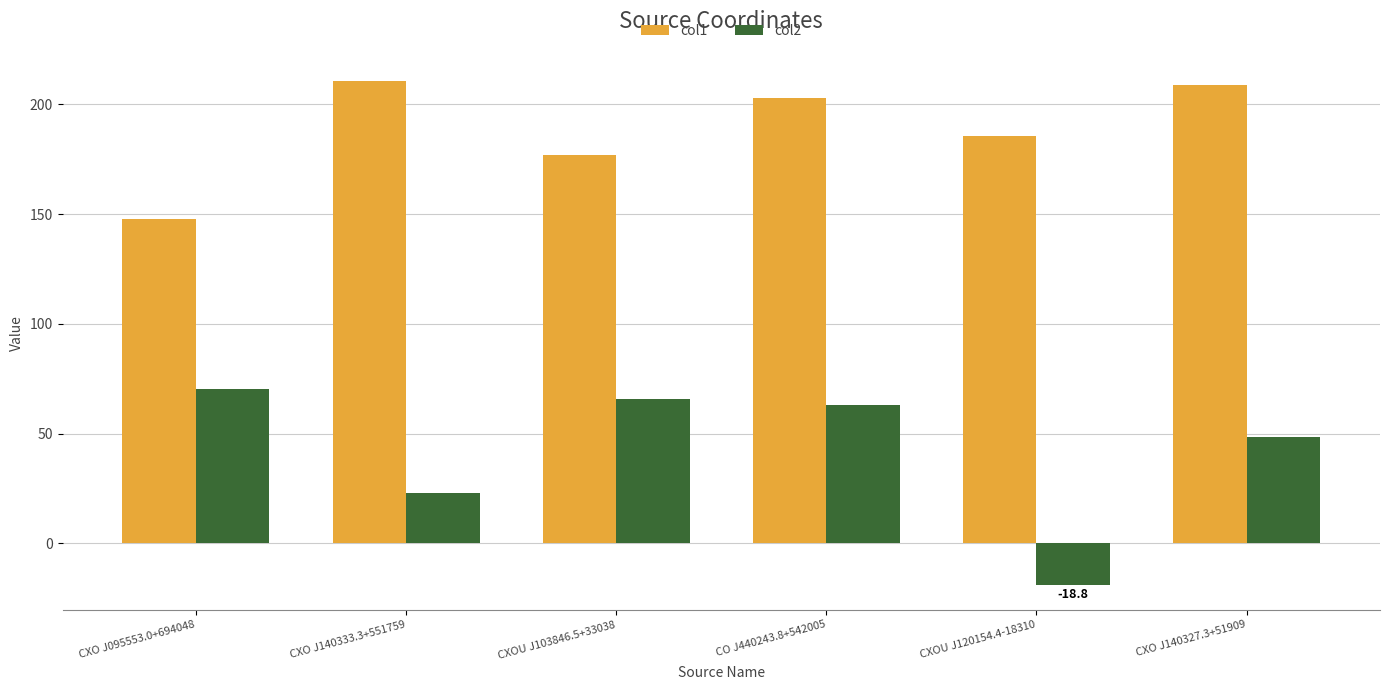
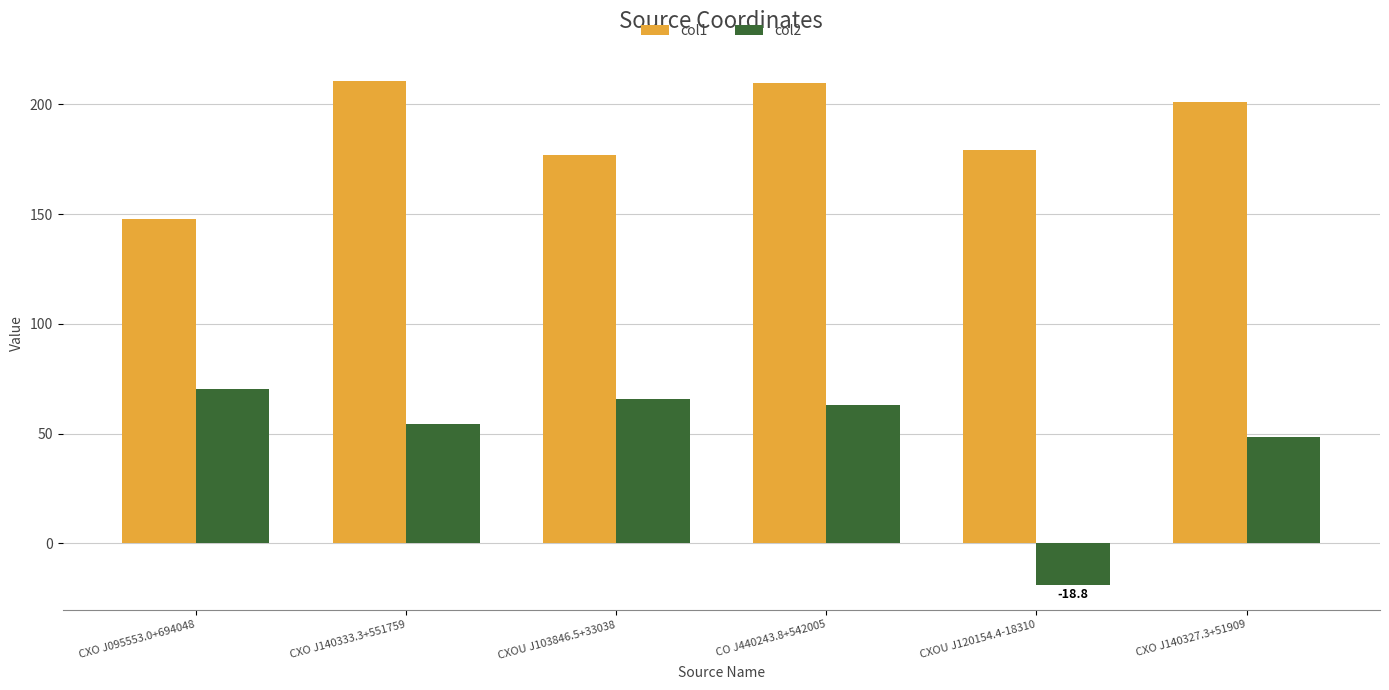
col2, CXO J140333.3+551759: 23 -> 54
col1, CO J440243.8+542005: 203 -> 210
col1, CXOU J120154.4-18310: 186 -> 179
col1, CXO J140327.3+51909: 209 -> 201
